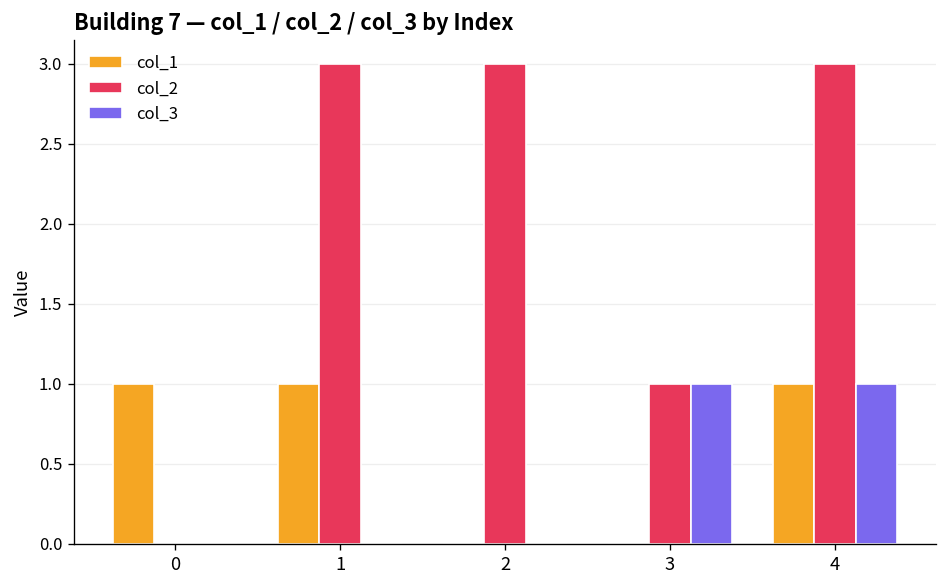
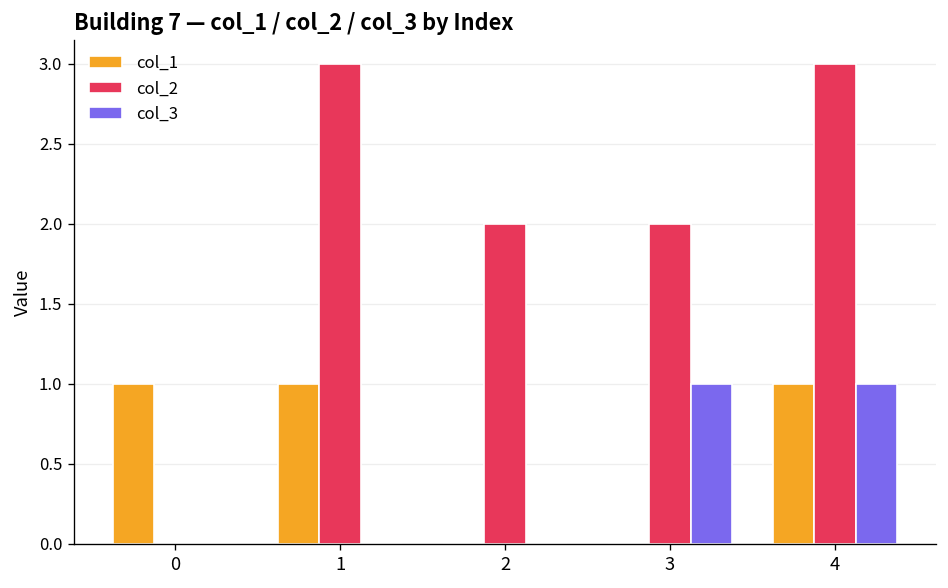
col_2, 2: 3 -> 2
col_2, 3: 1 -> 2
